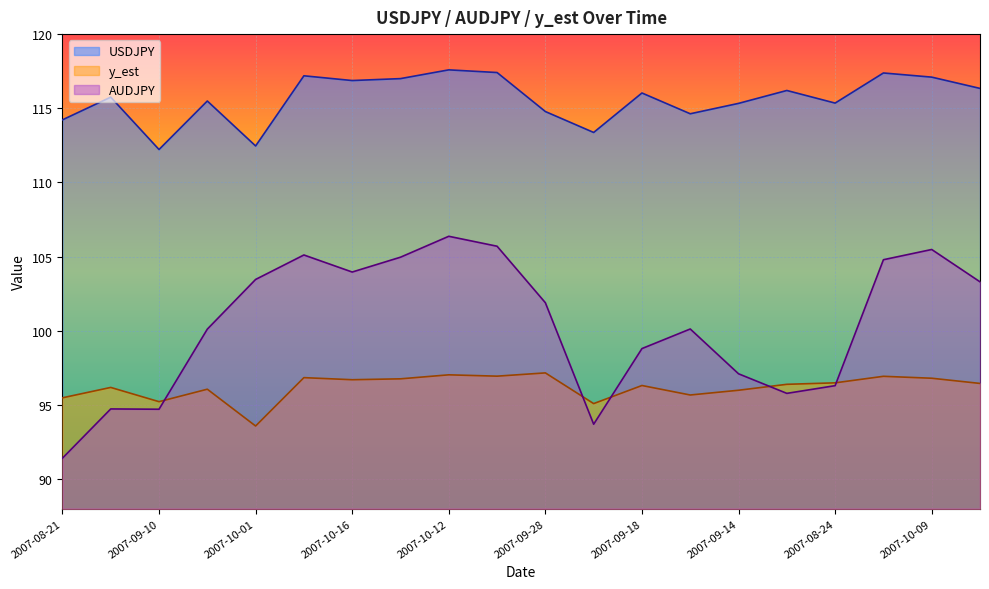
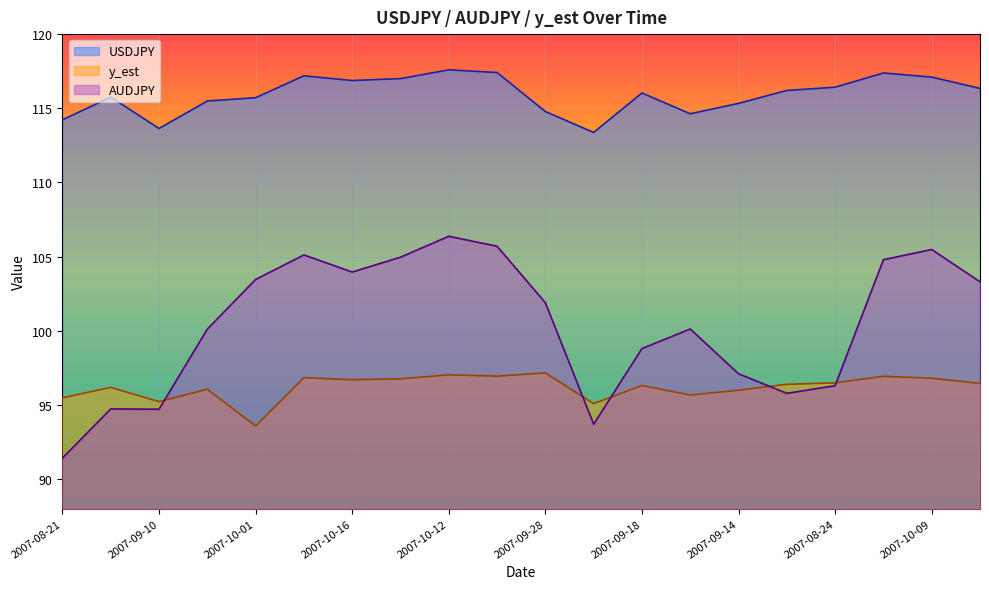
USDJPY, 2007-09-10: 112.2 -> 113.6
USDJPY, 2007-10-01: 112.5 -> 115.7
USDJPY, 2007-08-24: 115.4 -> 116.4
